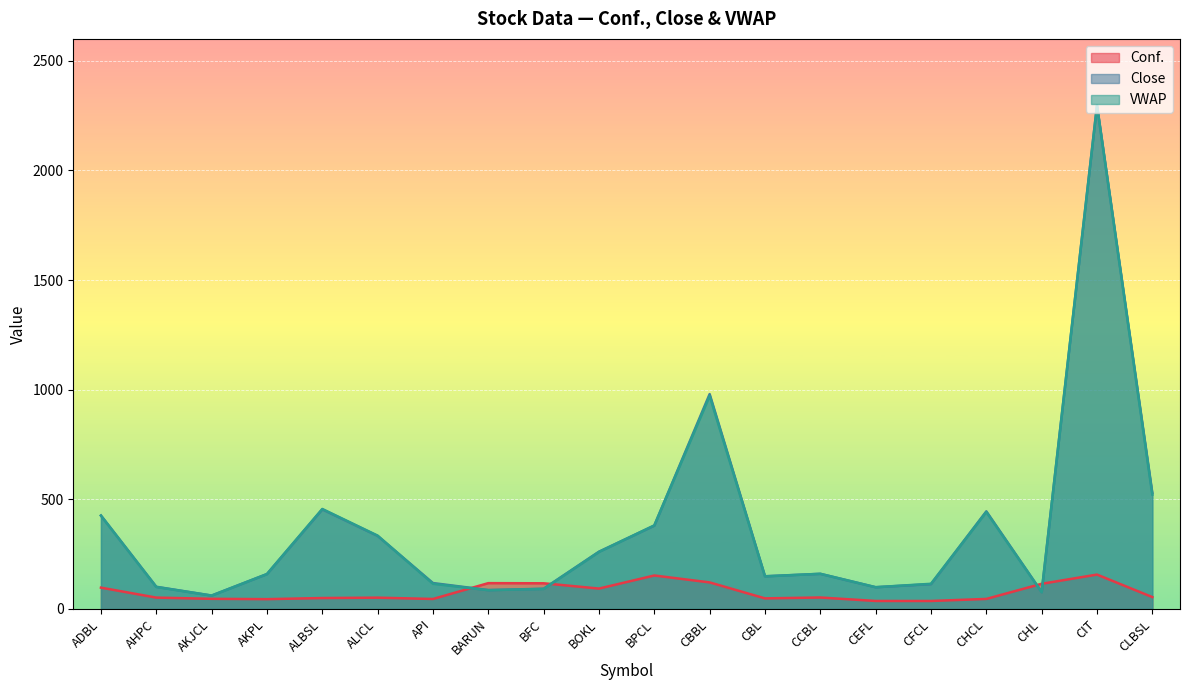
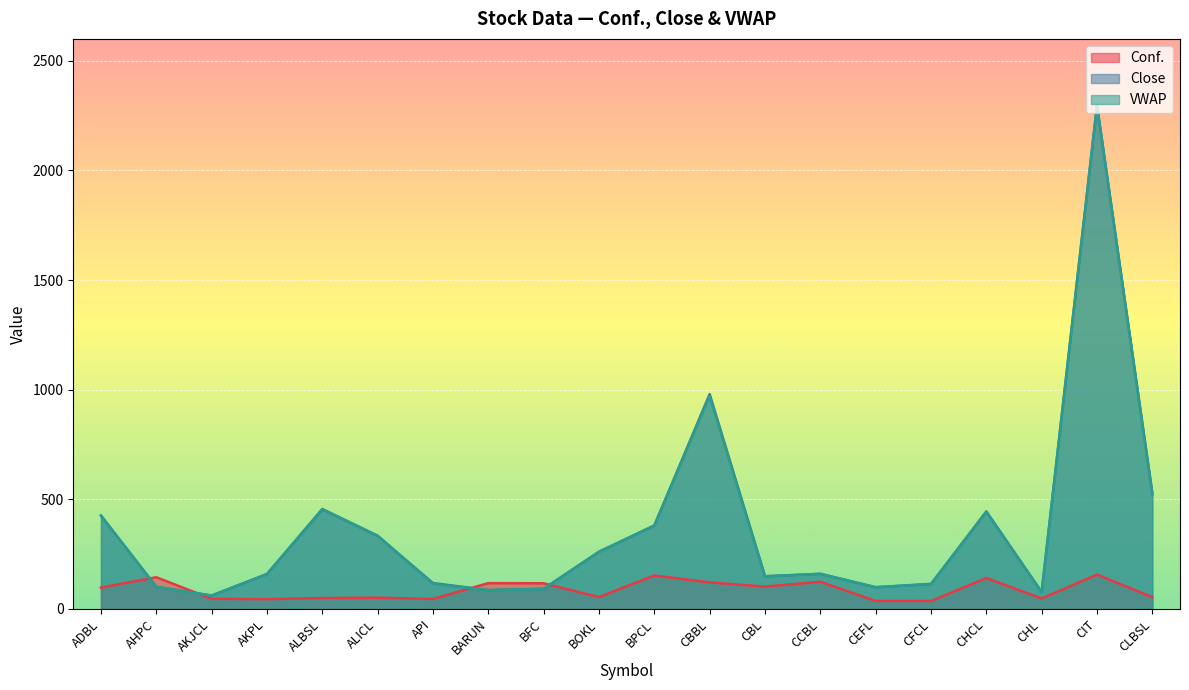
Conf., AHPC: 50 -> 140
Conf., BOKL: 90 -> 50
Conf., CBL: 50 -> 100
Conf., CCBL: 50 -> 120
Conf., CHCL: 50 -> 140
Conf., CHL: 110 -> 50
